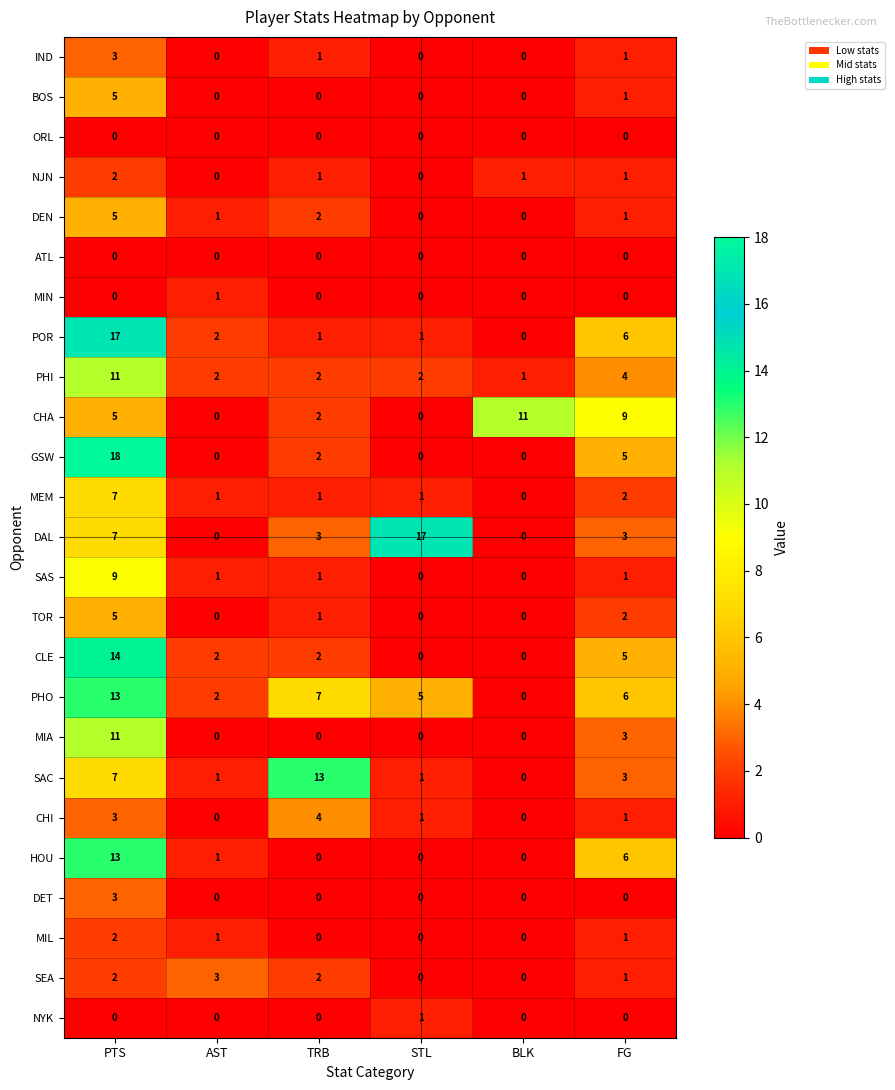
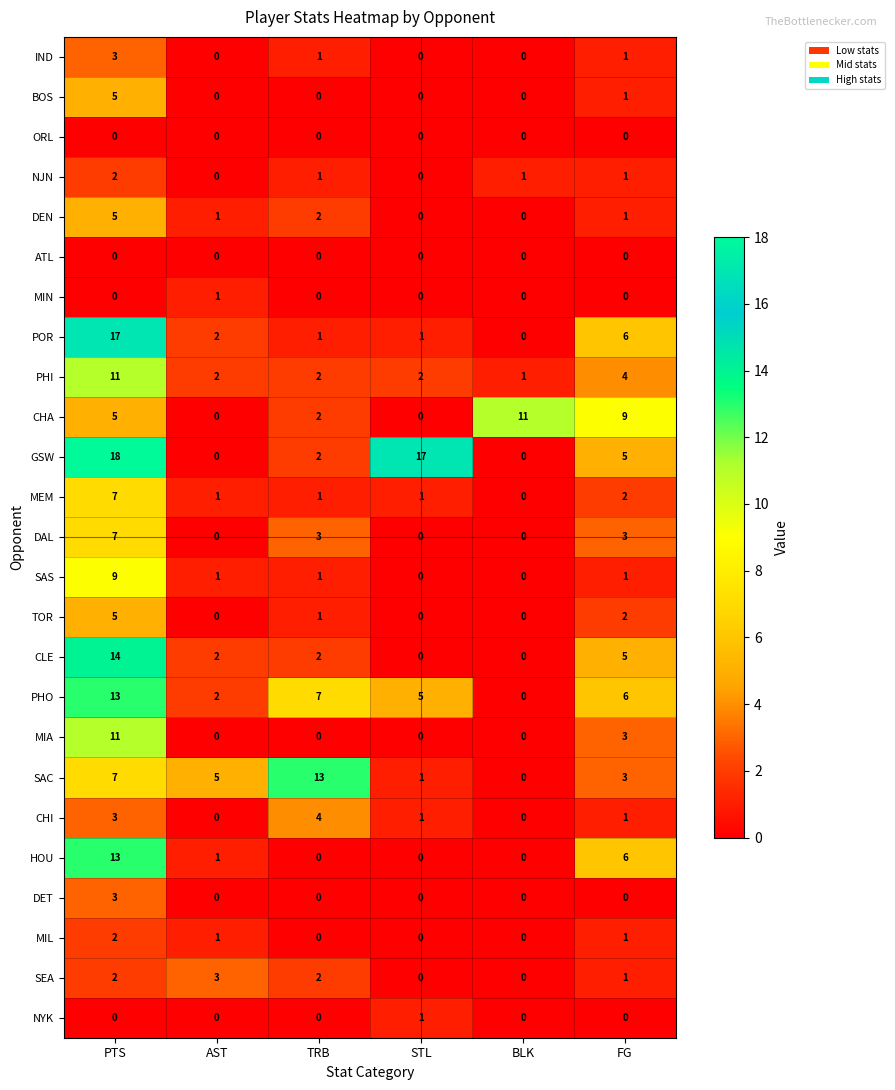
GSW, STL: 0 -> 17
DAL, STL: 17 -> 0
SAC, AST: 1 -> 5
